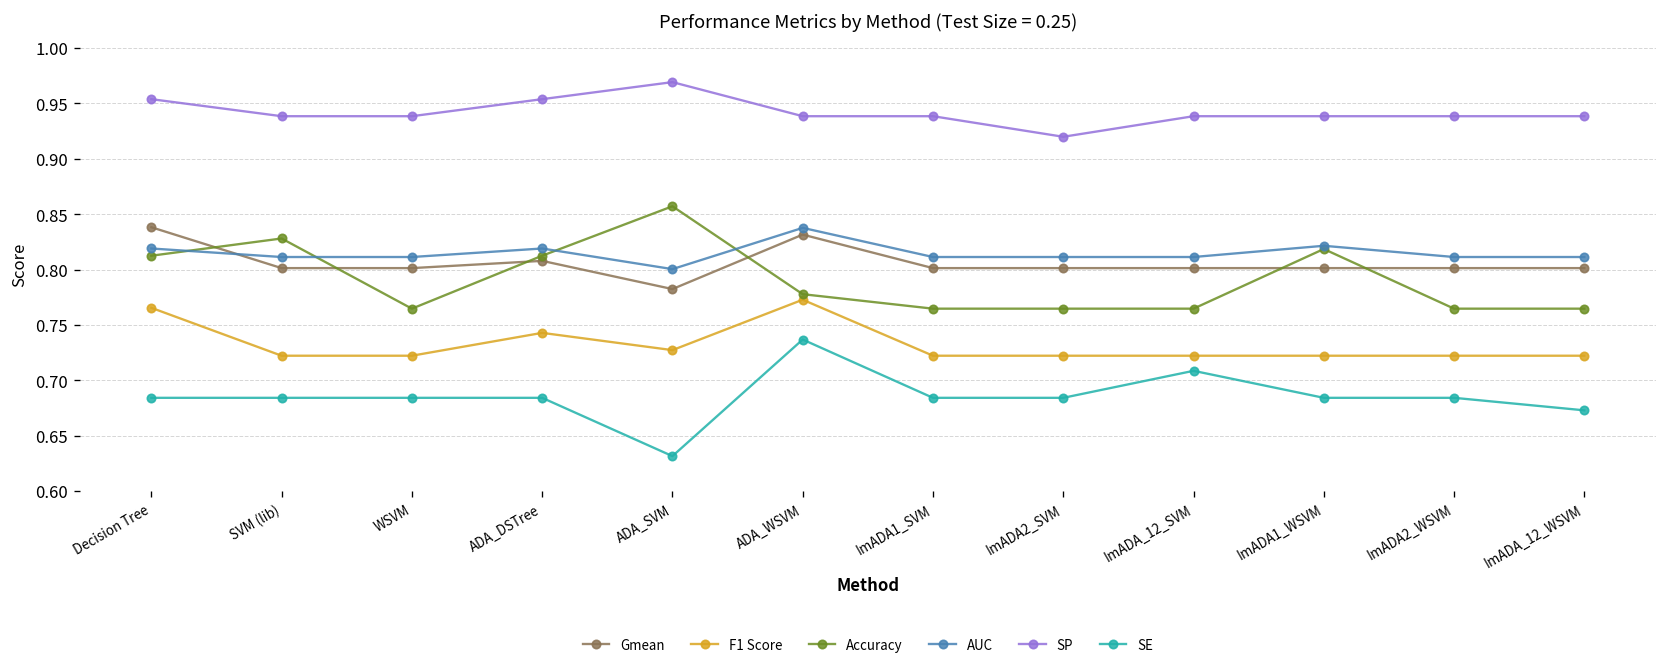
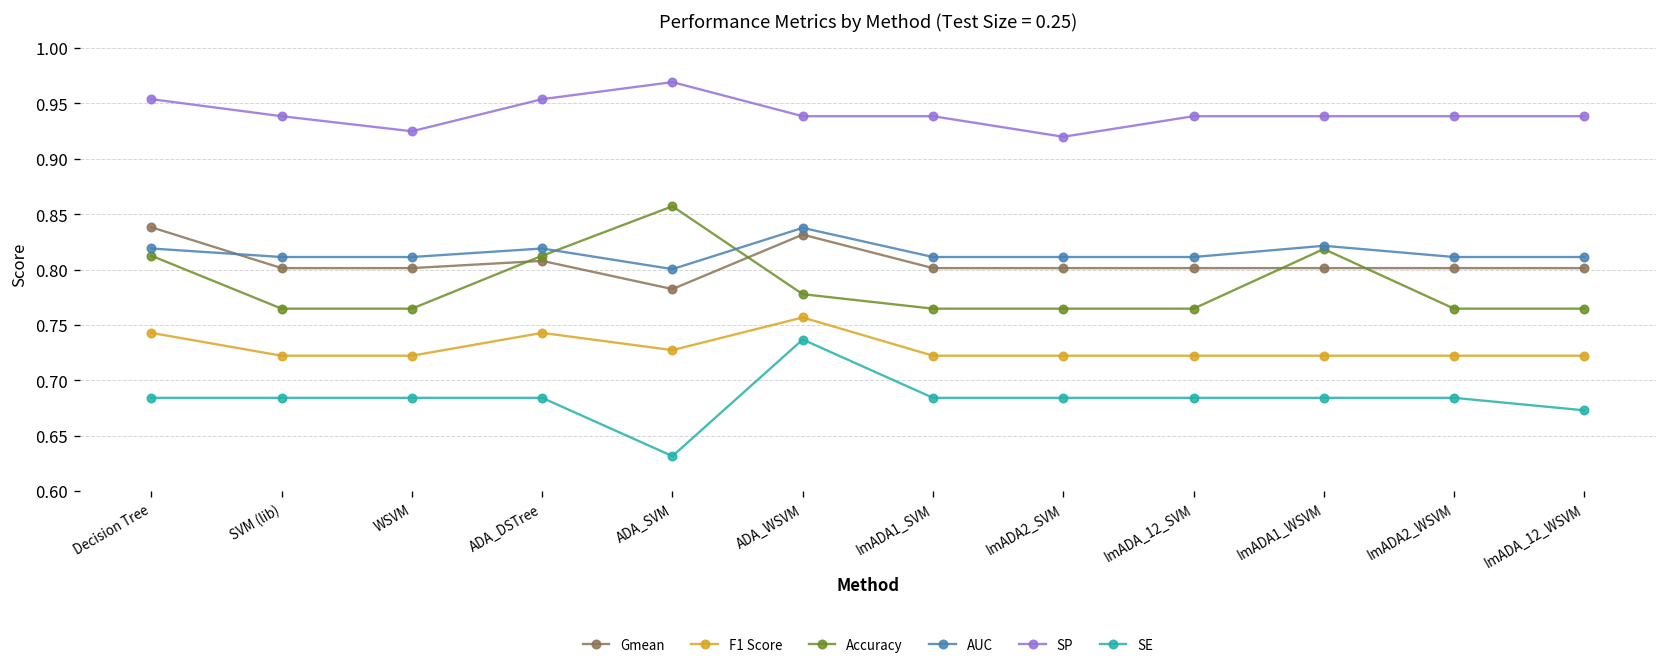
F1 Score, Decision Tree: 0.77 -> 0.74
Accuracy, SVM (lib): 0.83 -> 0.76
SP, WSVM: 0.94 -> 0.92
F1 Score, ADA_WSVM: 0.77 -> 0.76
SE, ImADA_12_SVM: 0.71 -> 0.68
